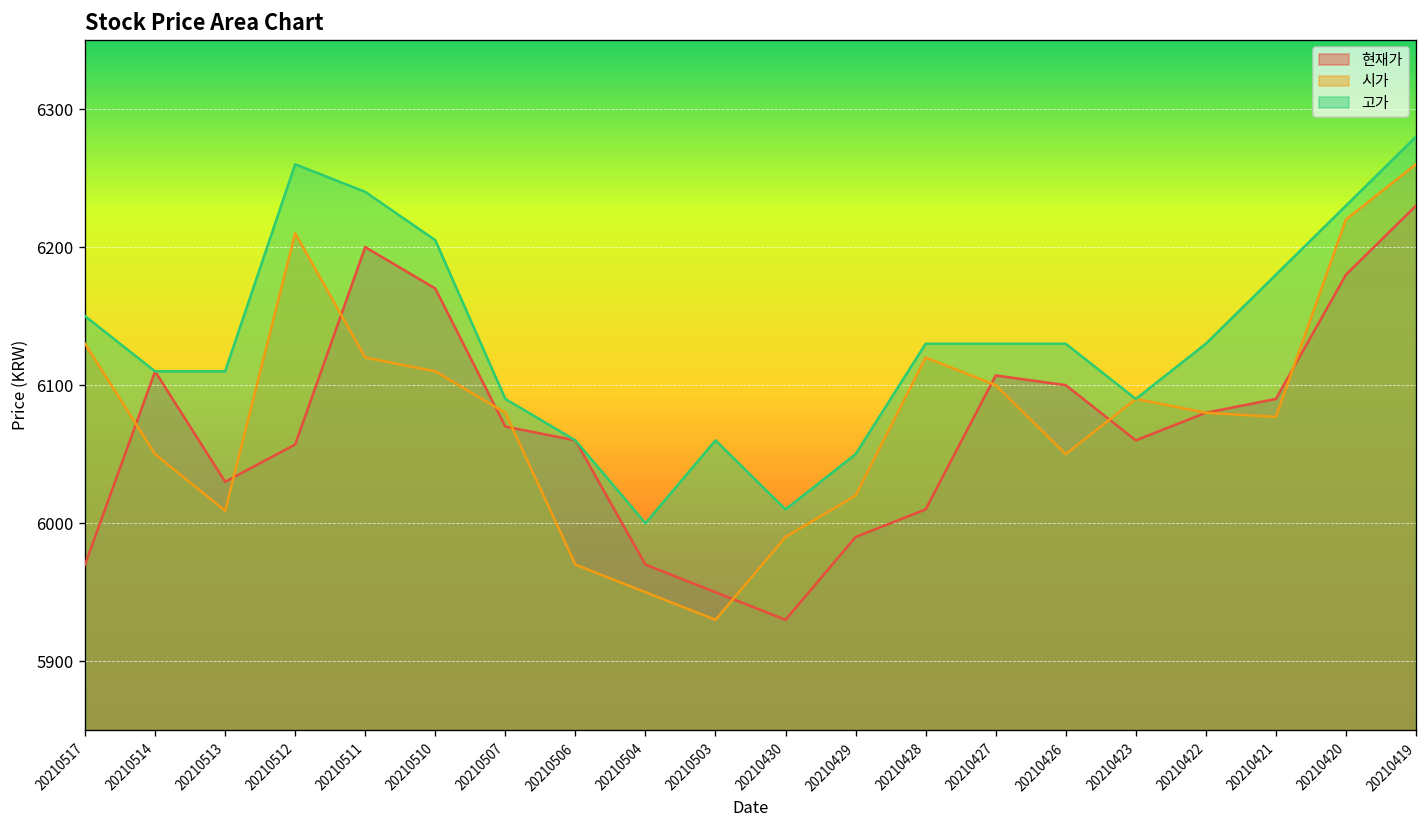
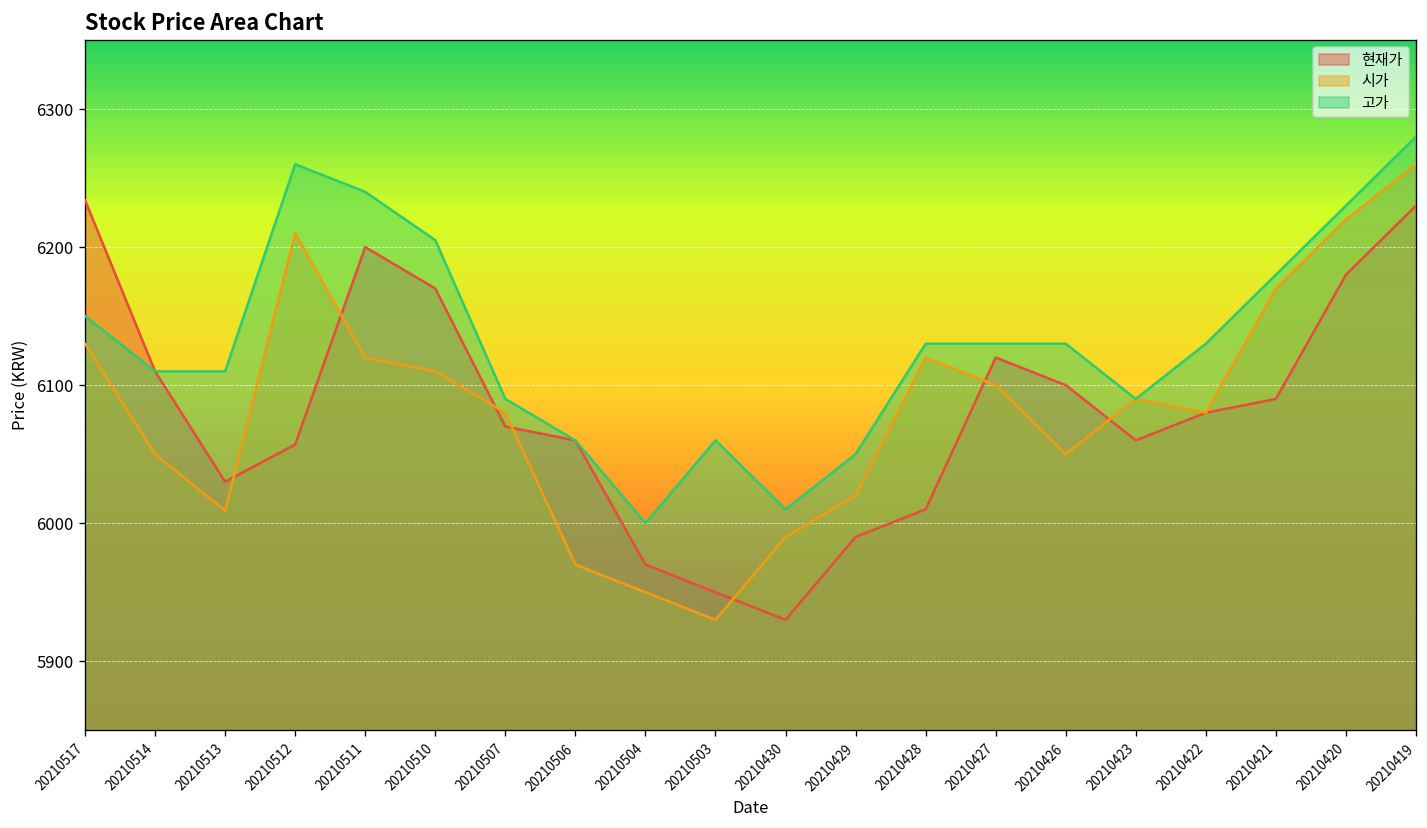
현재가, 20210517: 5970 -> 6234
현재가, 20210427: 6107 -> 6120
시가, 20210421: 6077 -> 6170
